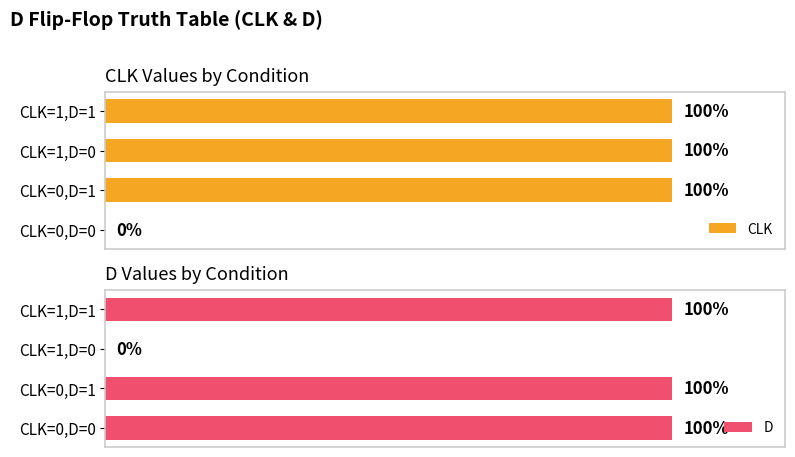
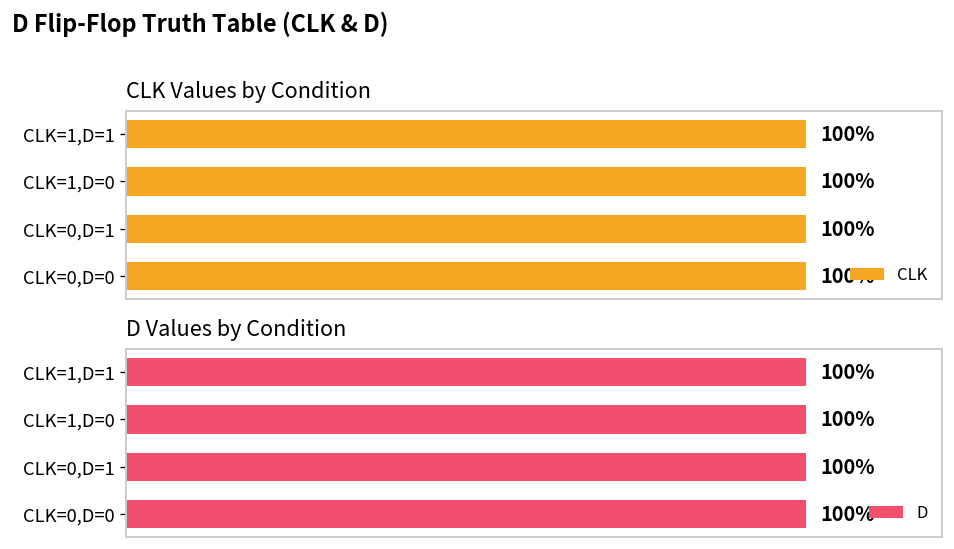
CLK Values by Condition, CLK=0,D=0: 0% -> 100%
D Values by Condition, CLK=1,D=0: 0% -> 100%
